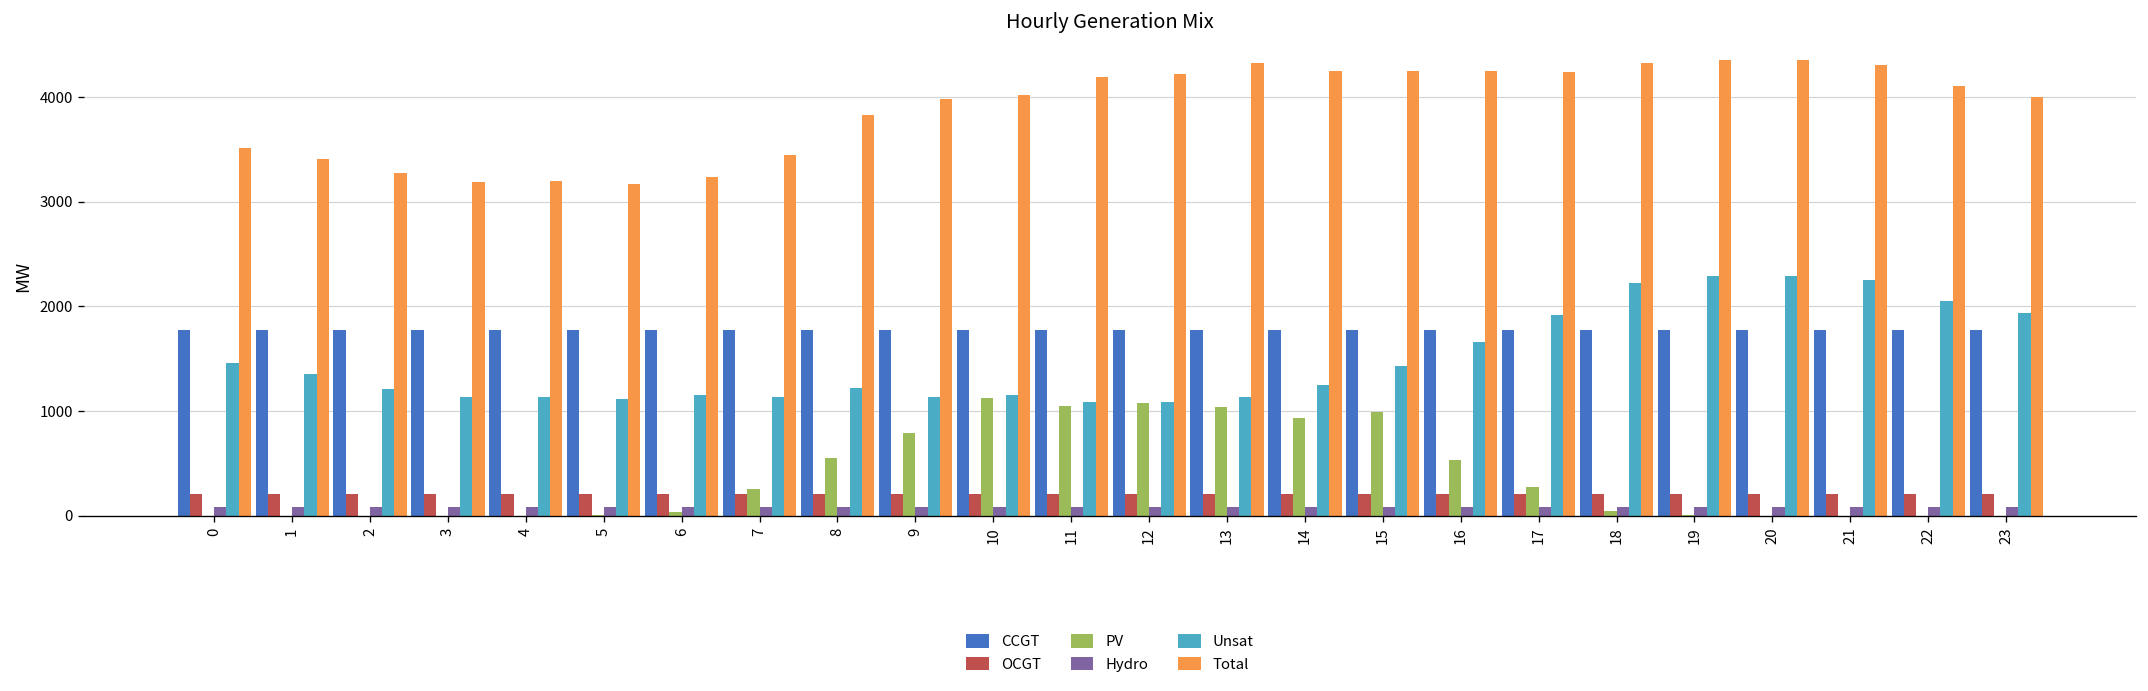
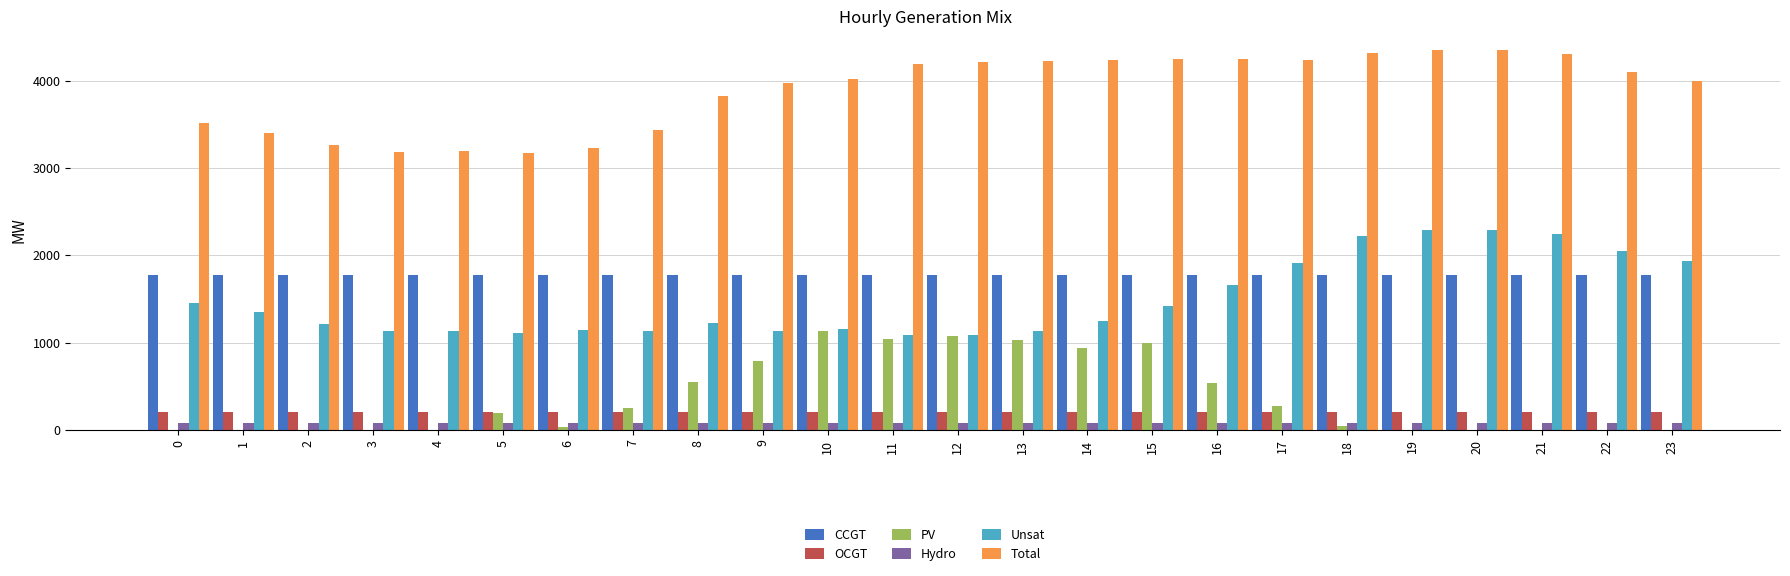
PV, 5: 0 -> 200
Total, 13: 4300 -> 4200
